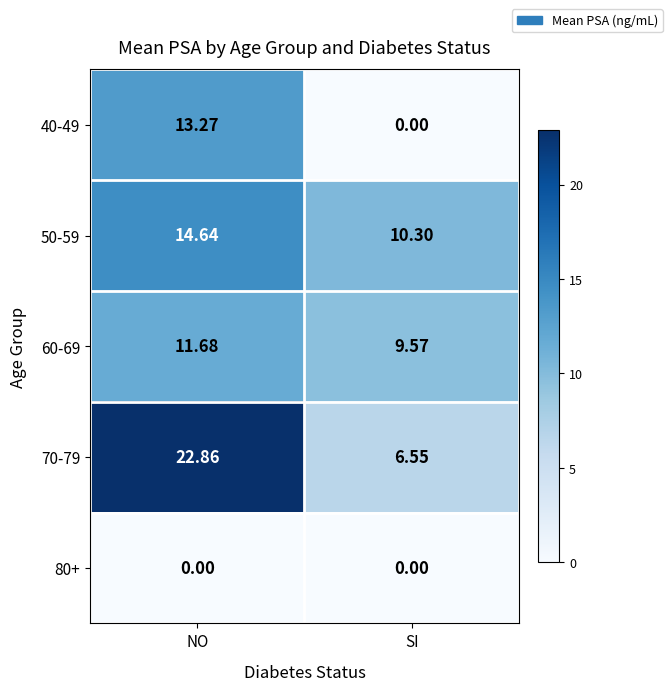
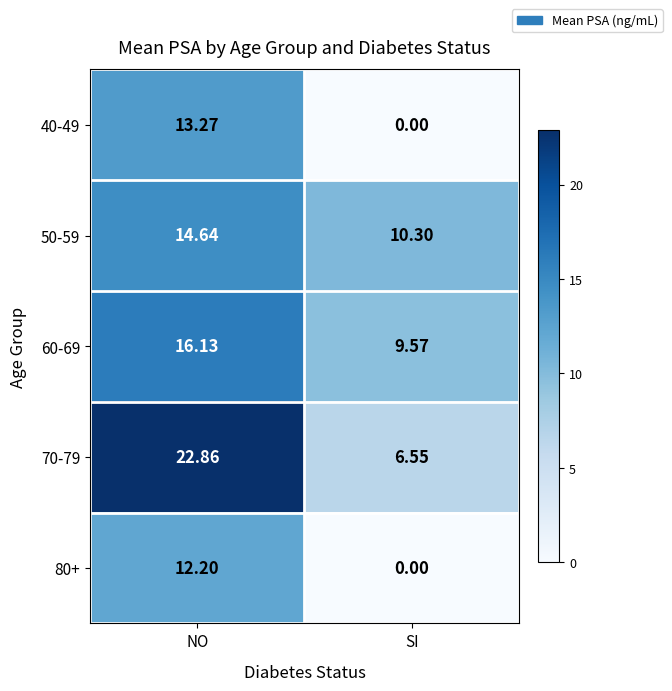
60-69, NO: 11.68 -> 16.13
80+, NO: 0.00 -> 12.20
